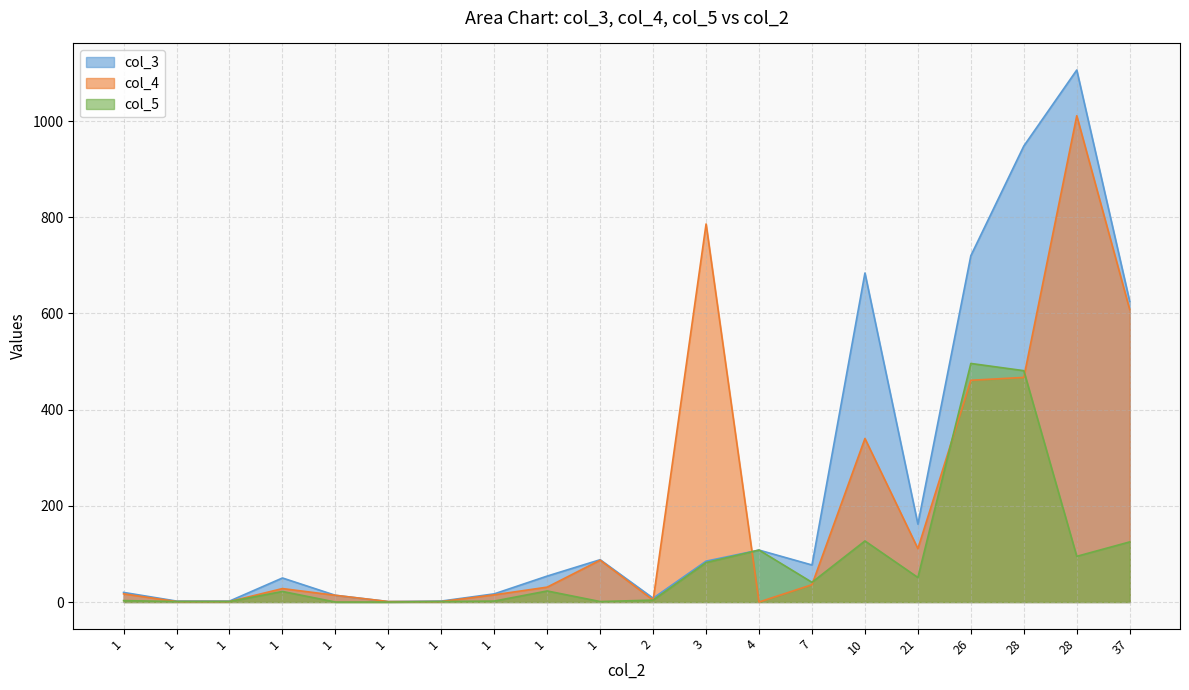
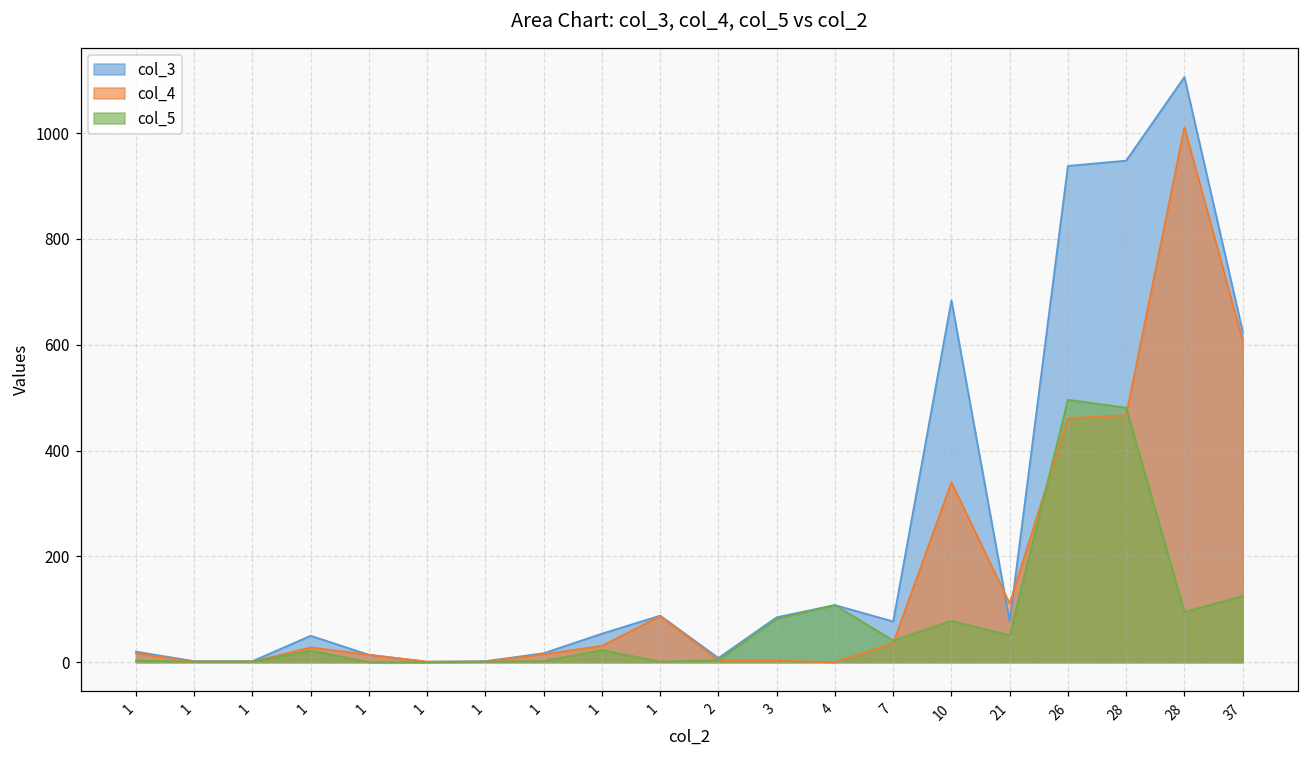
col_4, 3: 790 -> 0
col_5, 10: 130 -> 80
col_3, 21: 160 -> 80
col_3, 26: 720 -> 940
